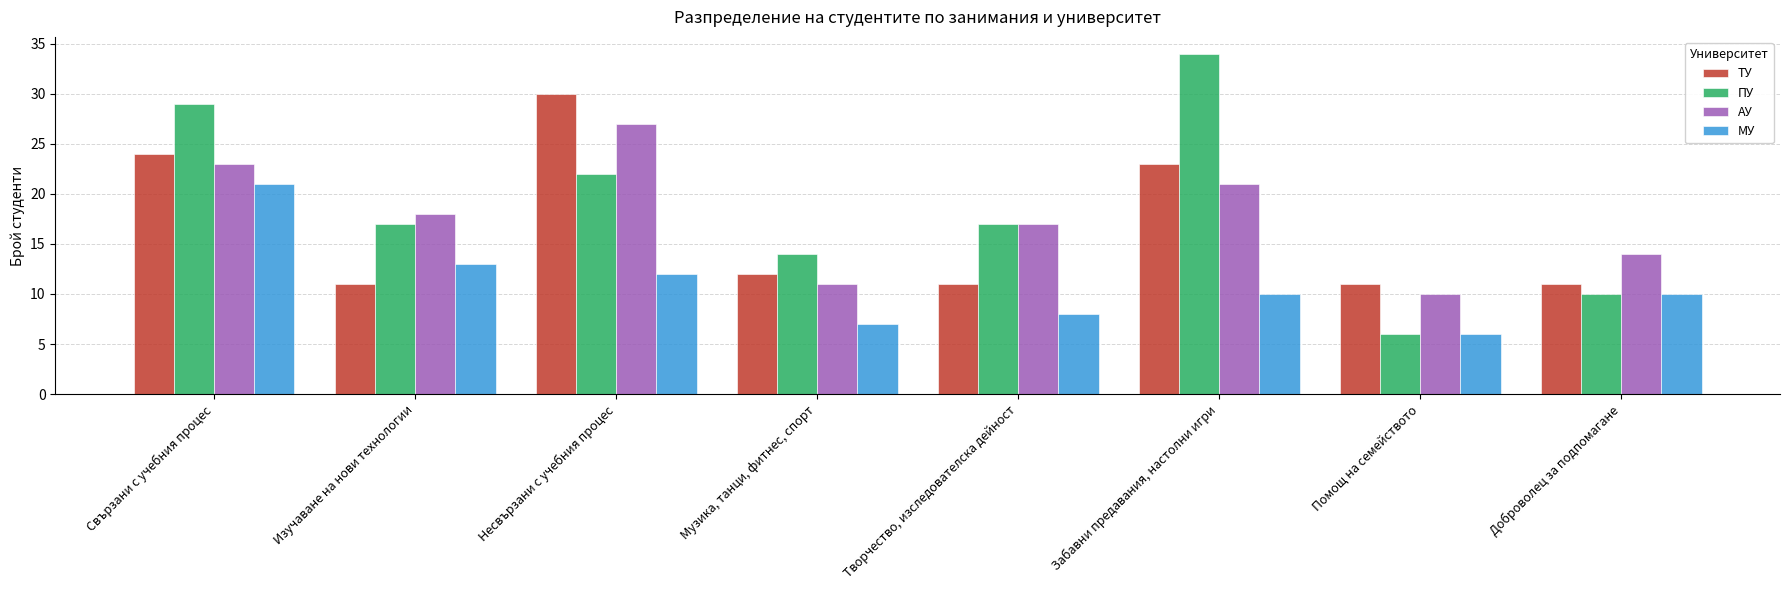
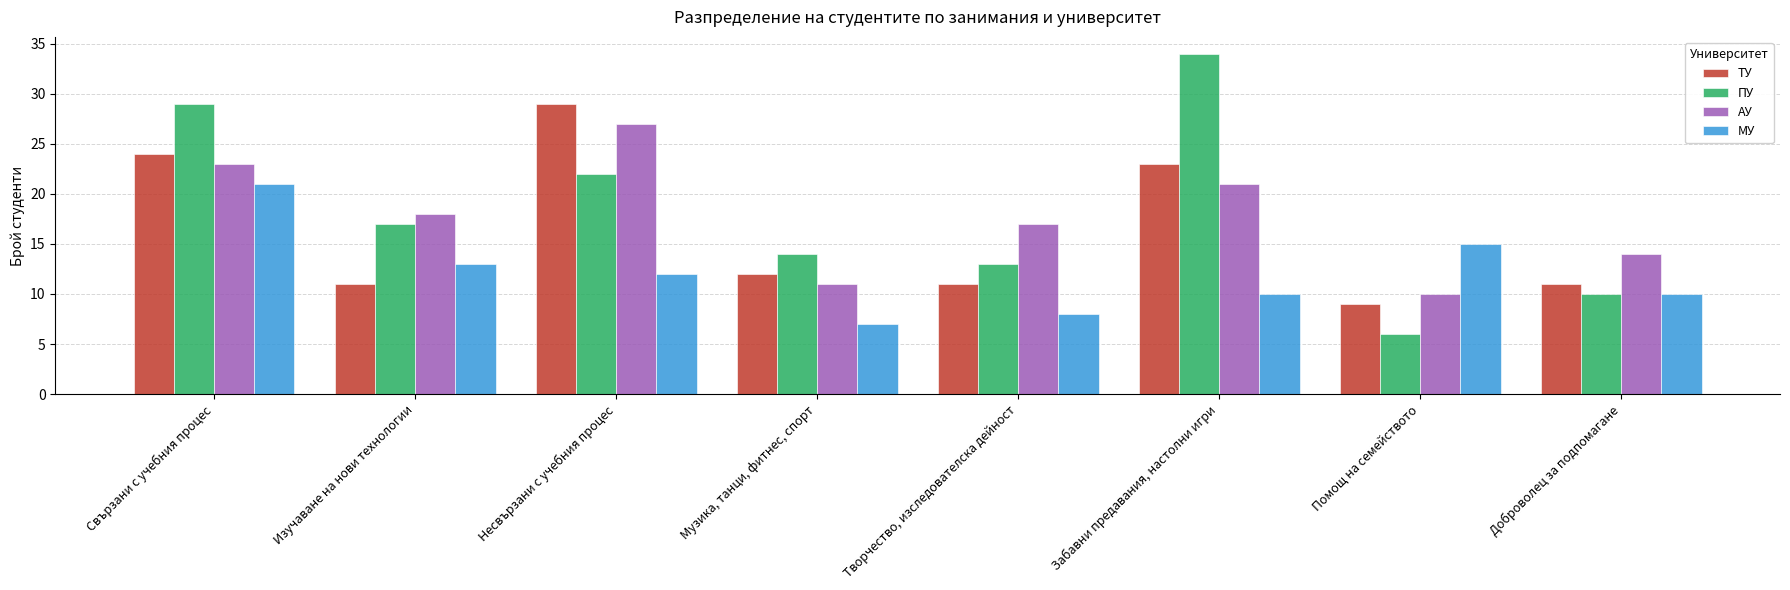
ТУ, Несвързани с учебния процес: 30 -> 29
ПУ, Творчество, изследователска дейност: 17 -> 13
ТУ, Помощ на семейството: 11 -> 9
МУ, Помощ на семейството: 6 -> 15
